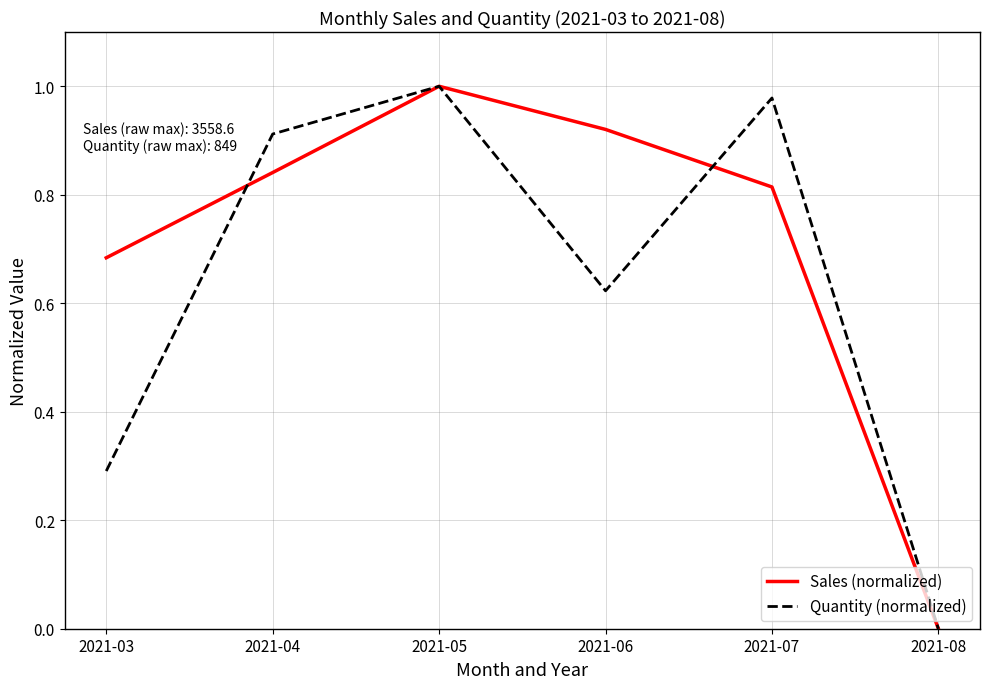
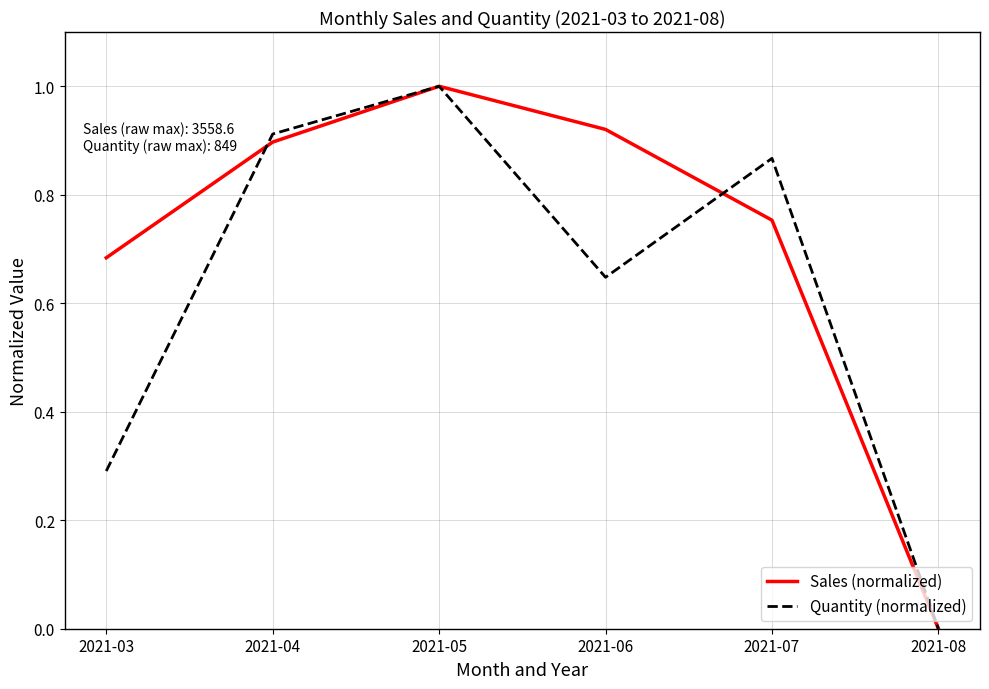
Sales (normalized), 2021-04: 0.84 -> 0.90
Quantity (normalized), 2021-06: 0.62 -> 0.65
Sales (normalized), 2021-07: 0.81 -> 0.75
Quantity (normalized), 2021-07: 0.98 -> 0.87
